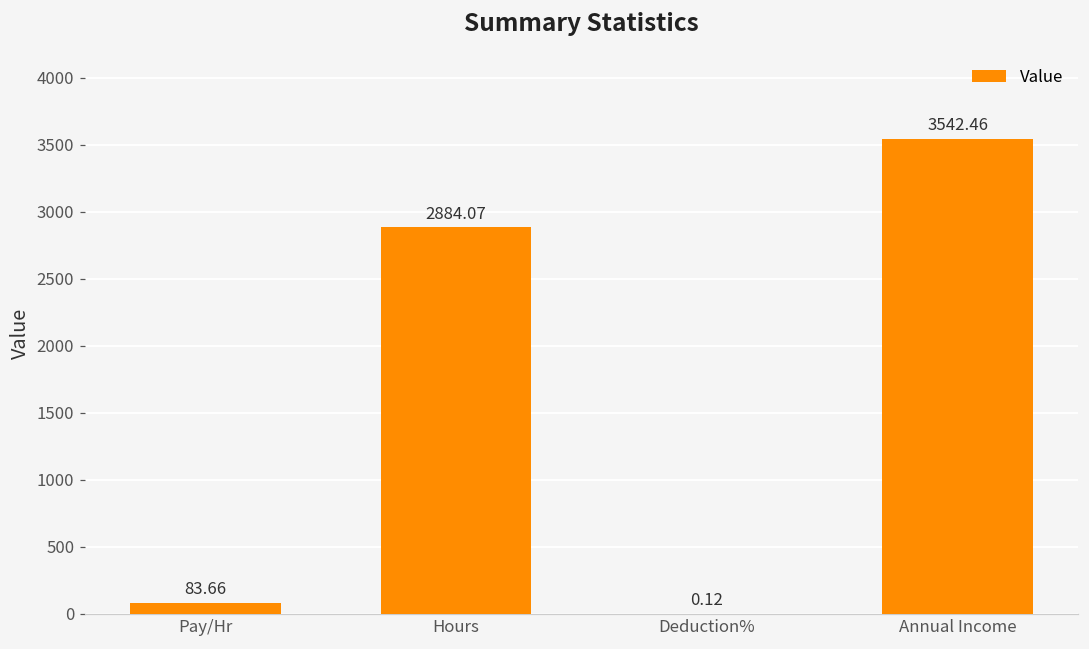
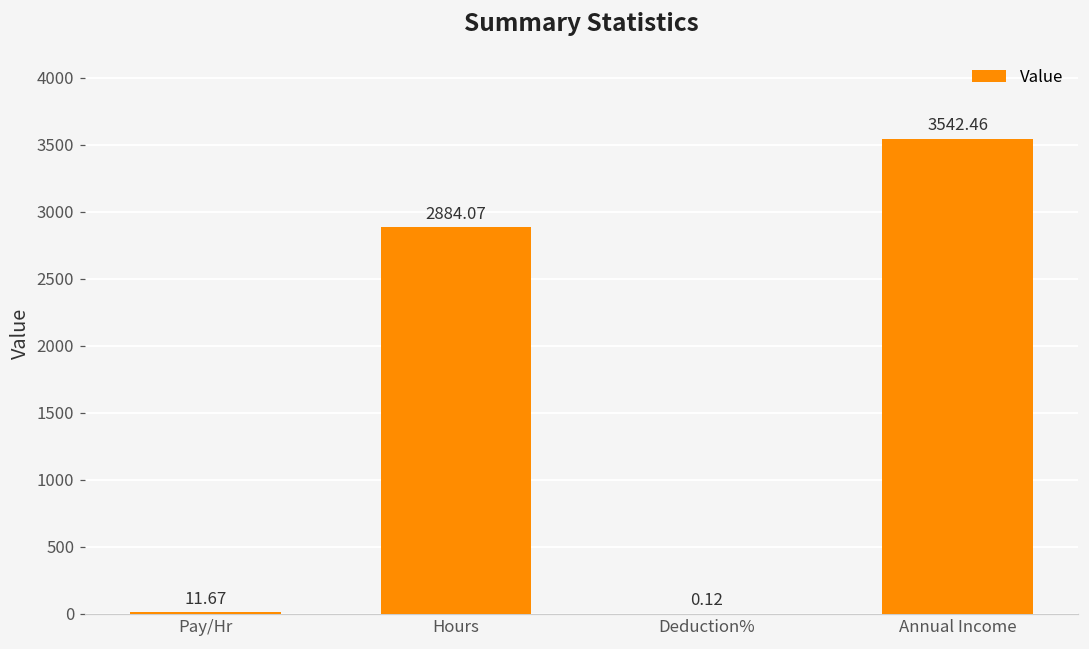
Pay/Hr: 83.66 -> 11.67
